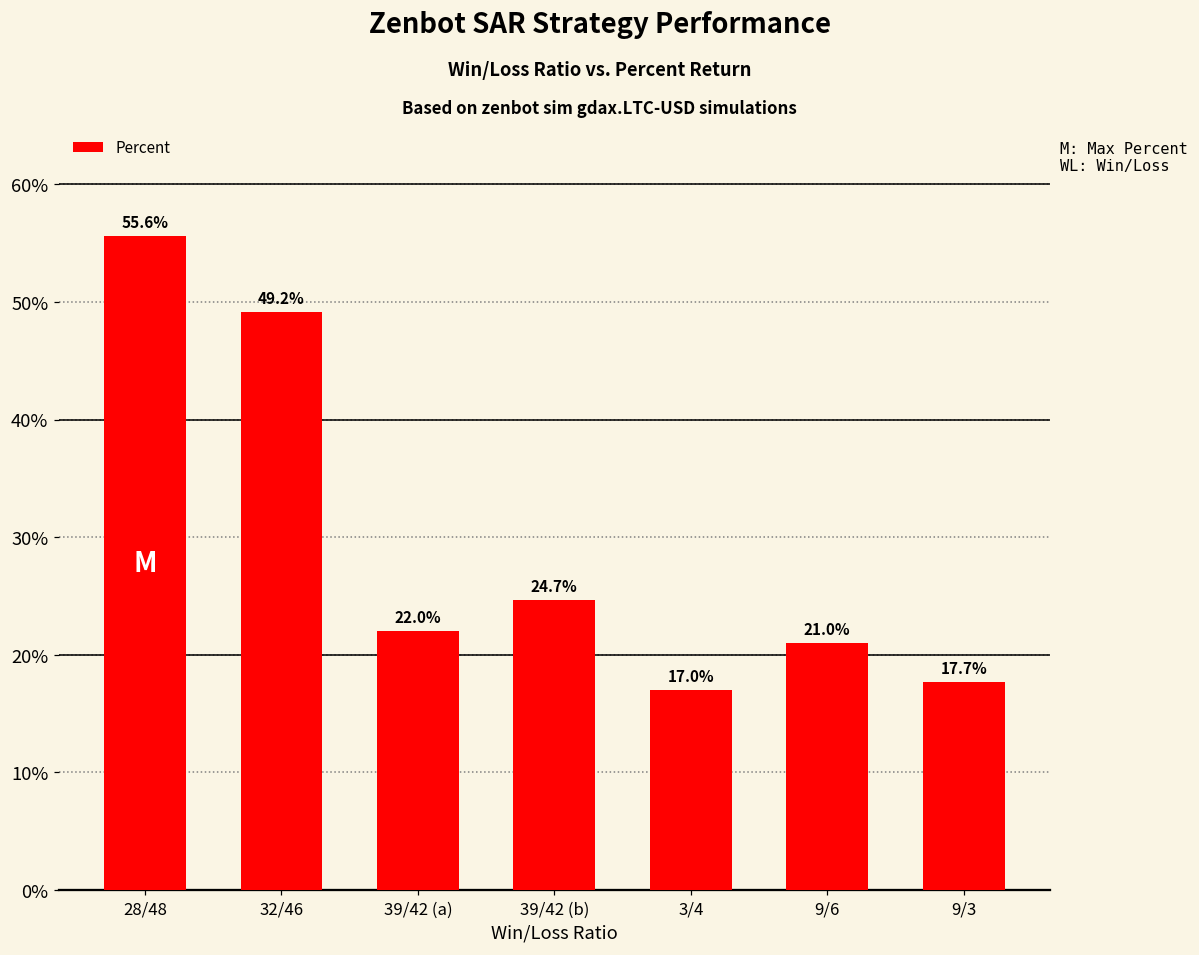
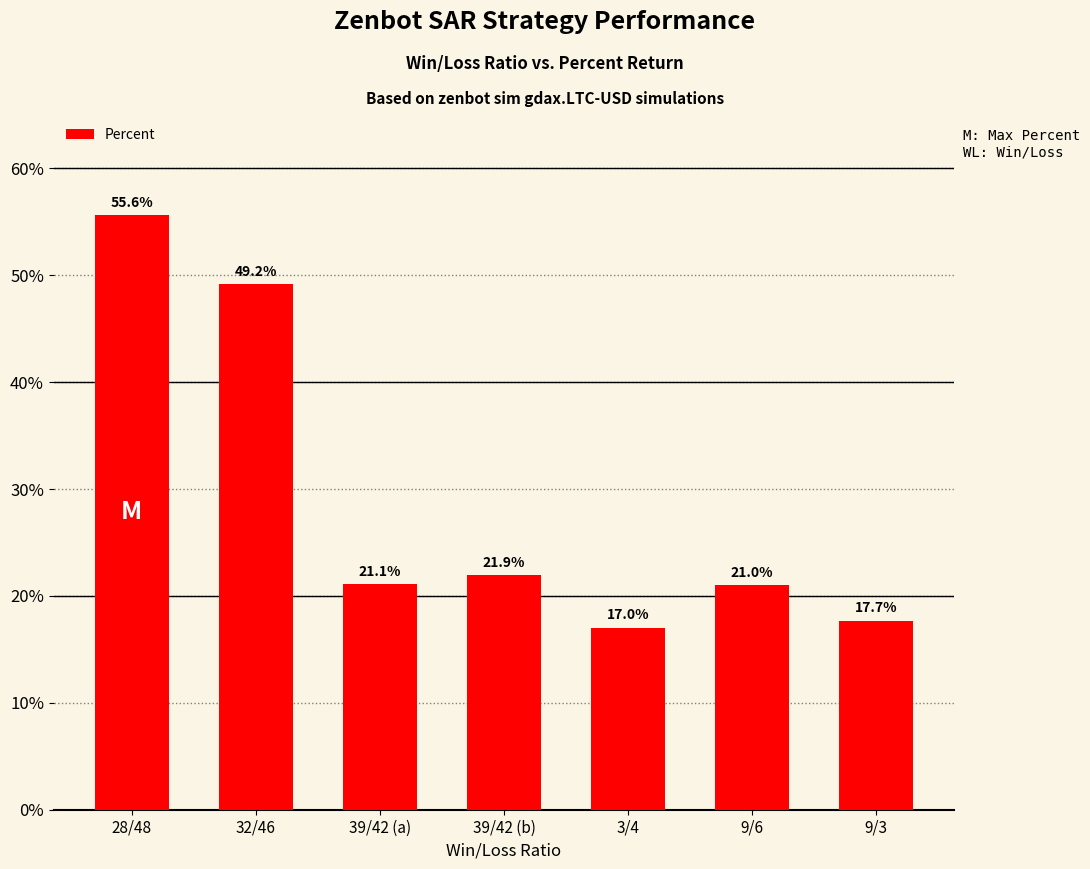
39/42 (a): 22.0% -> 21.1%
39/42 (b): 24.7% -> 21.9%
